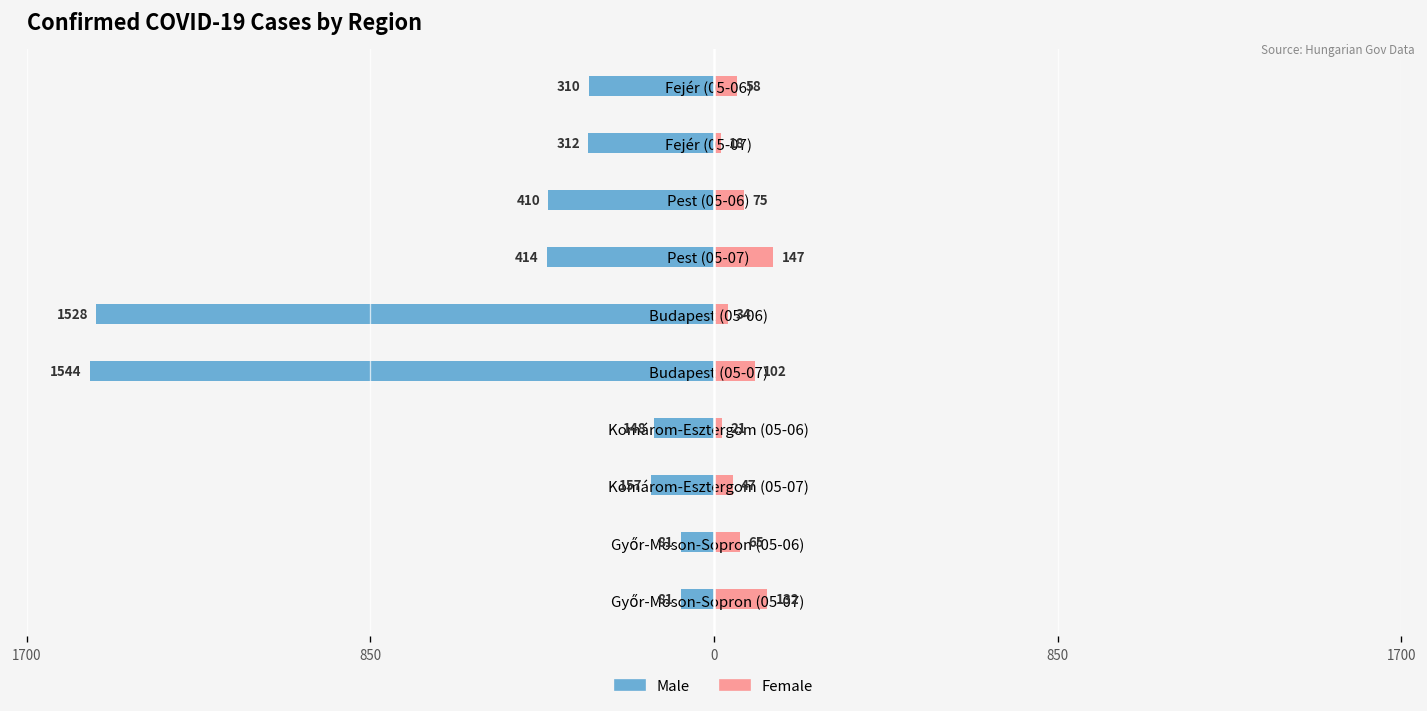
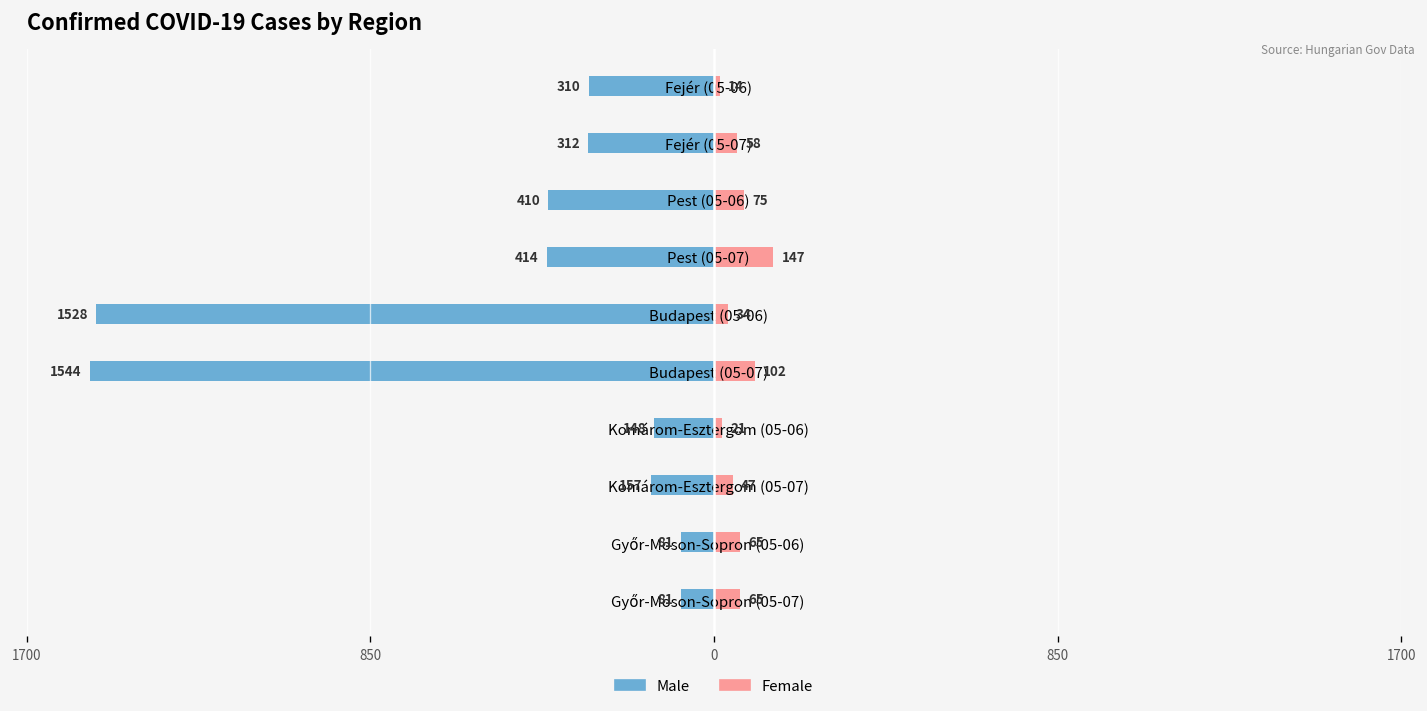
Female, Fejér (05-06): 58 -> 14
Female, Fejér (05-07): 18 -> 58
Female, Győr-Moson-Sopron (05-07): 132 -> 65
